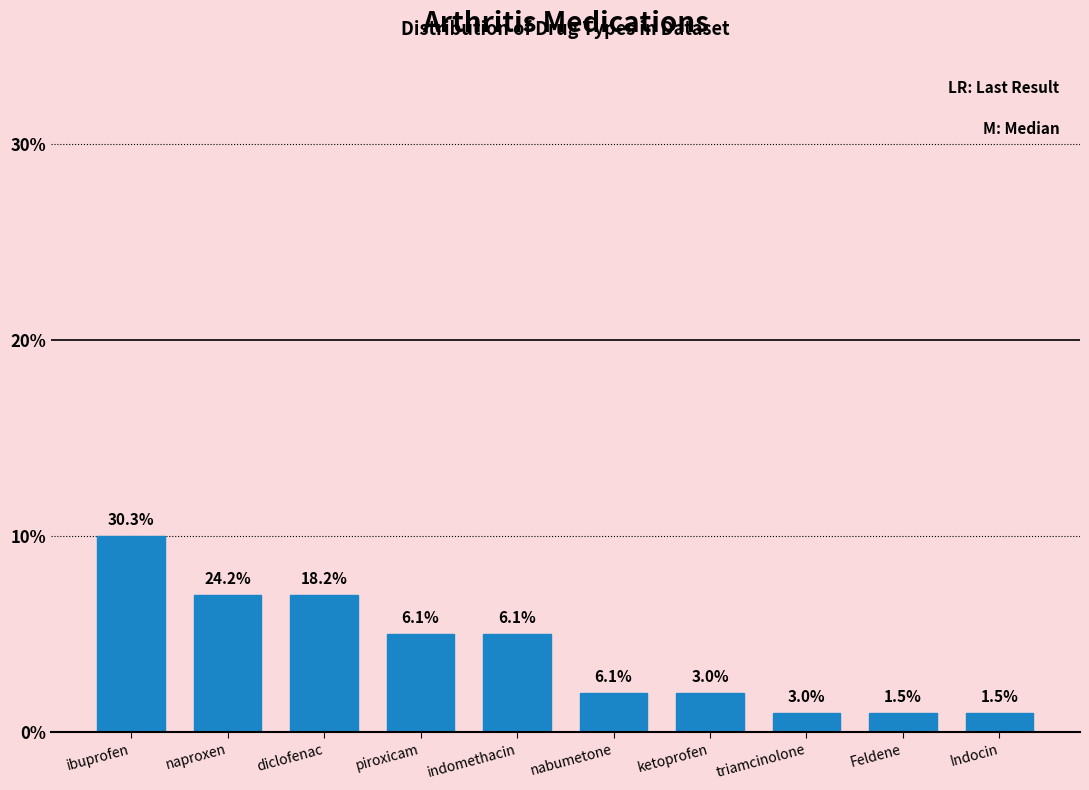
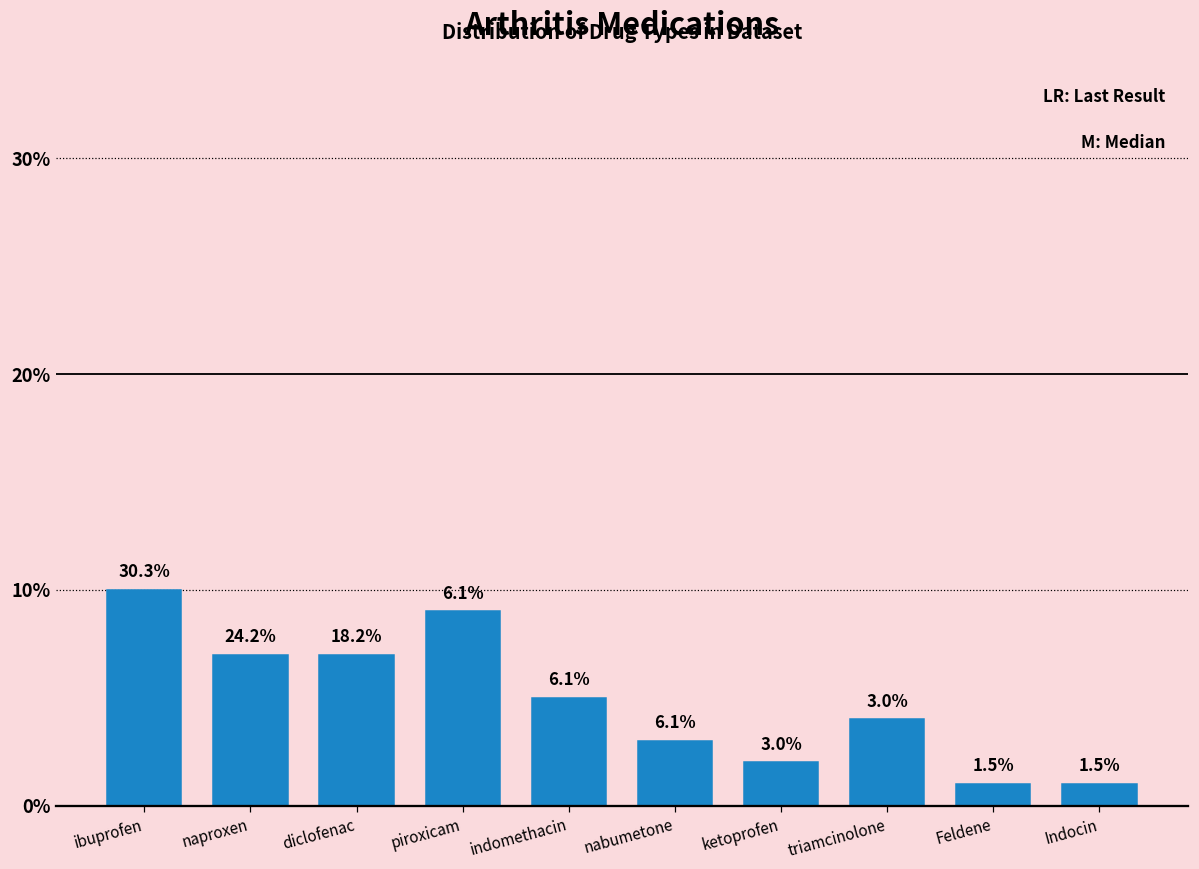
piroxicam: 5% -> 9%
nabumetone: 2% -> 3%
triamcinolone: 1% -> 4%
